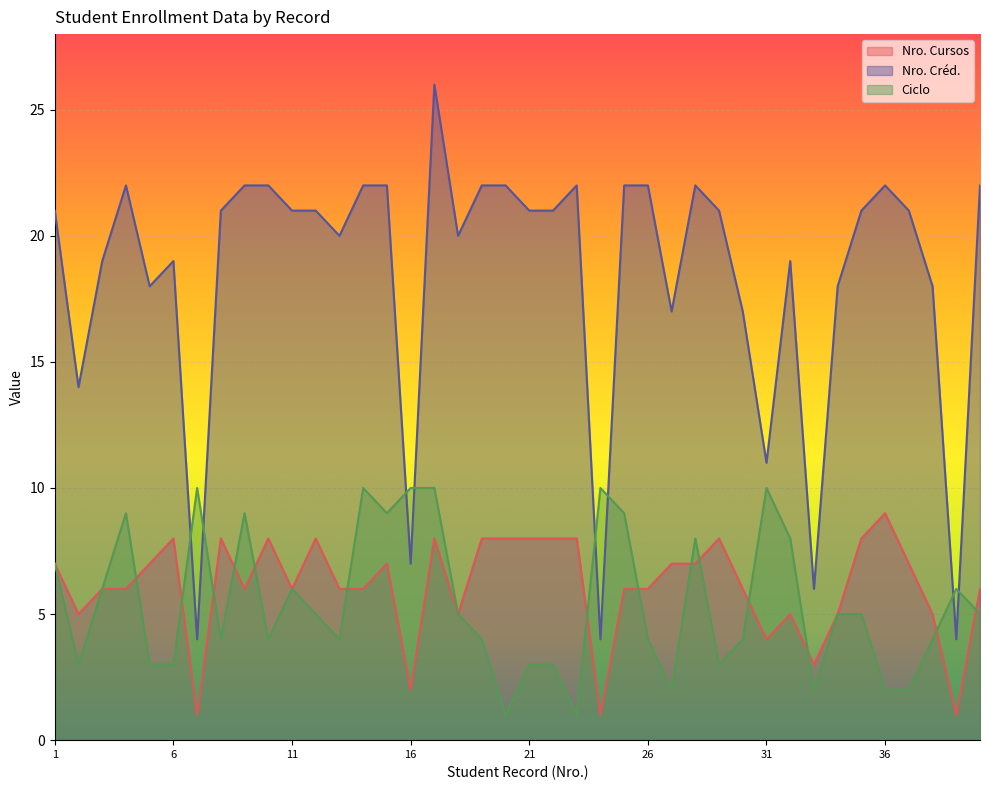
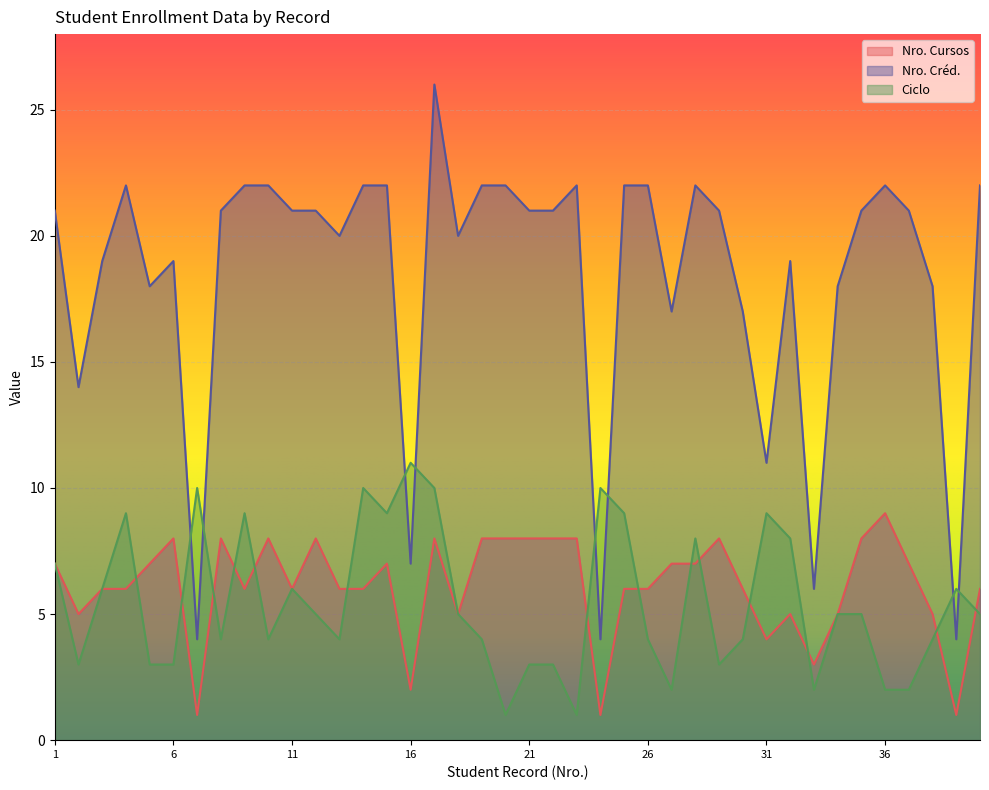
Ciclo, 16: 10 -> 11
Ciclo, 31: 10 -> 9
